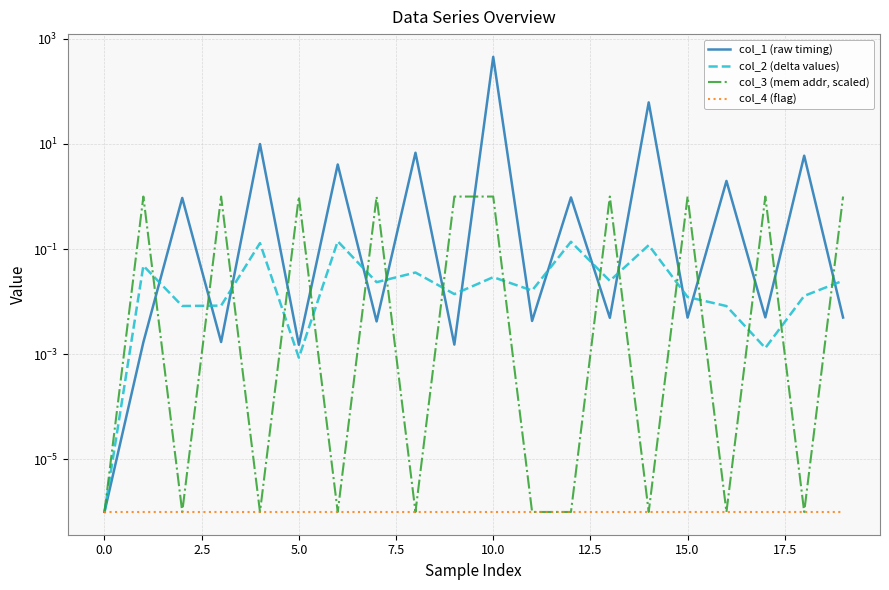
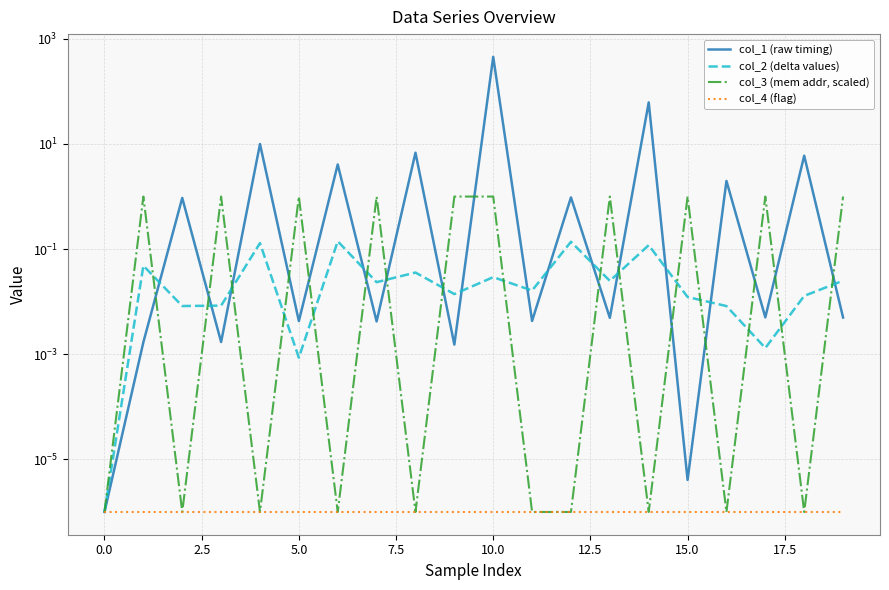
col_1 (raw timing), 5.0: 0.0015 -> 0.004
col_1 (raw timing), 15.0: 0.005 -> 0.000004
